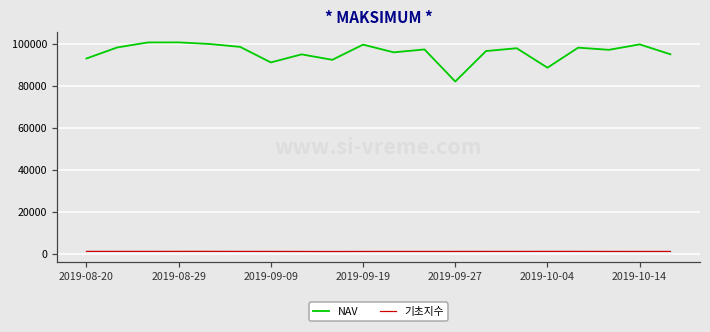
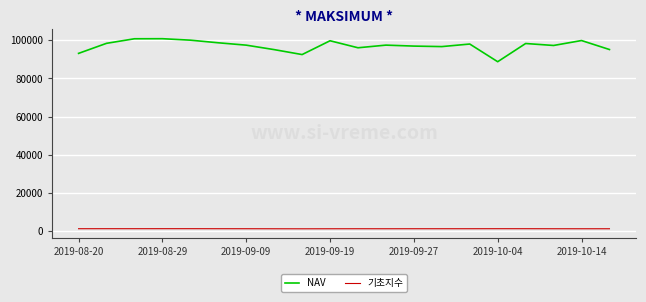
NAV, 2019-09-09: 91000 -> 97000
NAV, 2019-09-27: 82000 -> 97000
